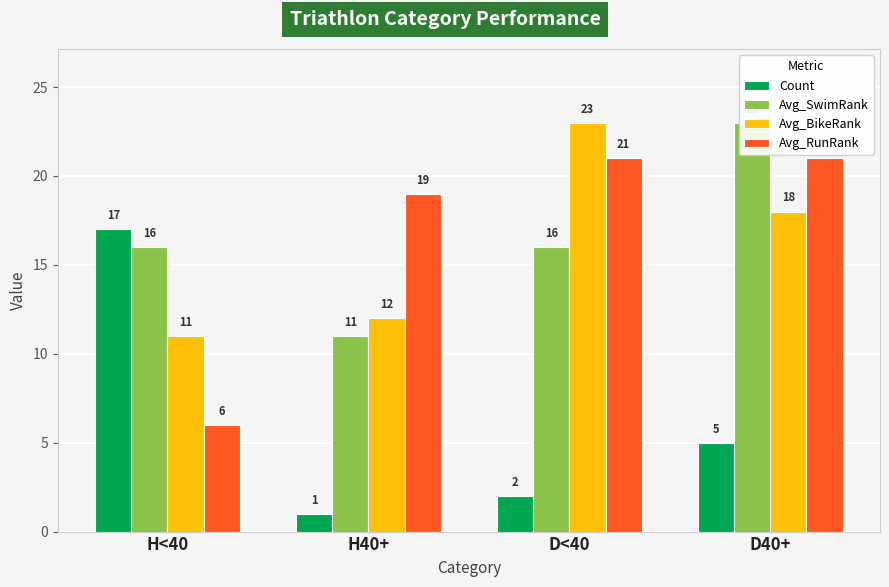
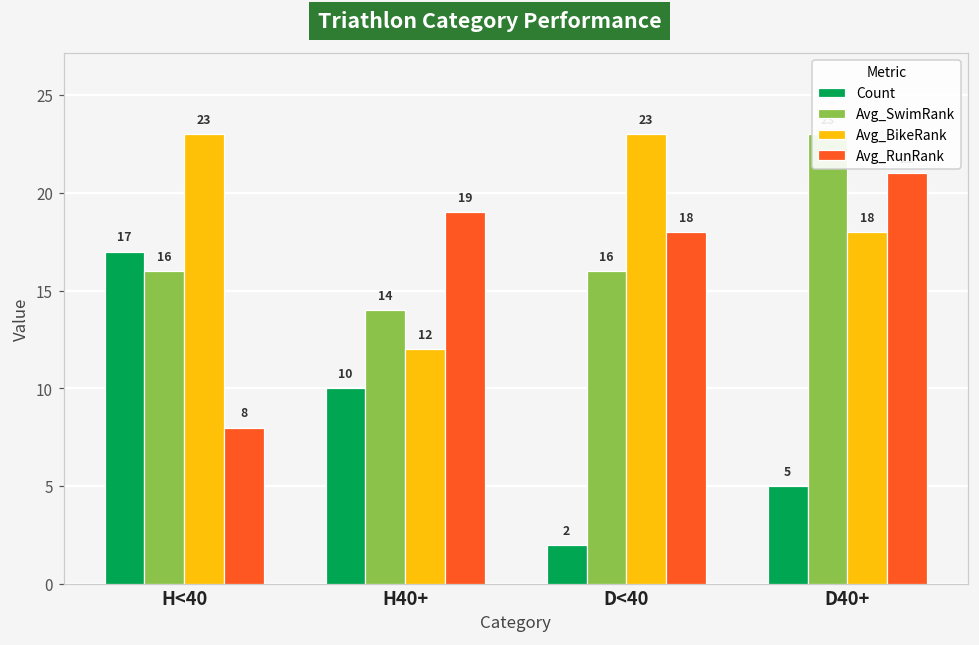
Avg_BikeRank, H<40: 11 -> 23
Avg_RunRank, H<40: 6 -> 8
Count, H40+: 1 -> 10
Avg_SwimRank, H40+: 11 -> 14
Avg_RunRank, D<40: 21 -> 18
